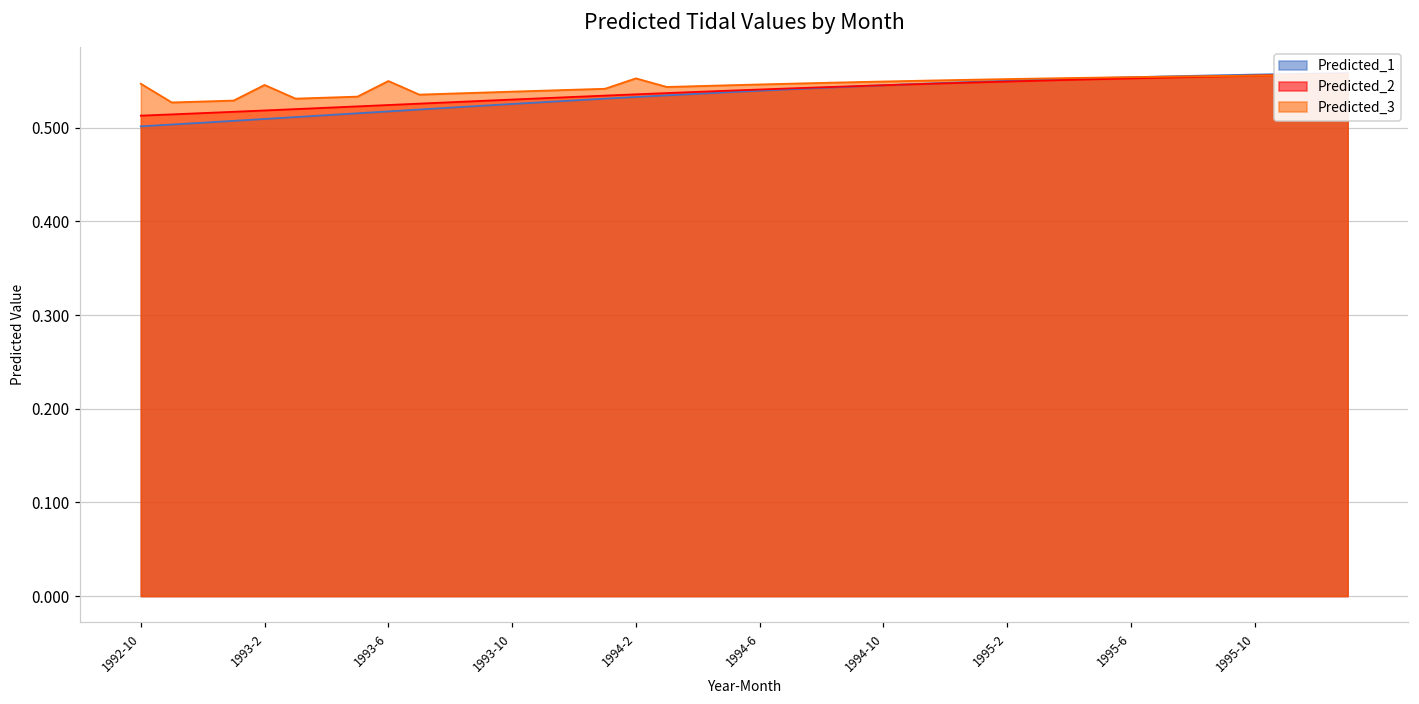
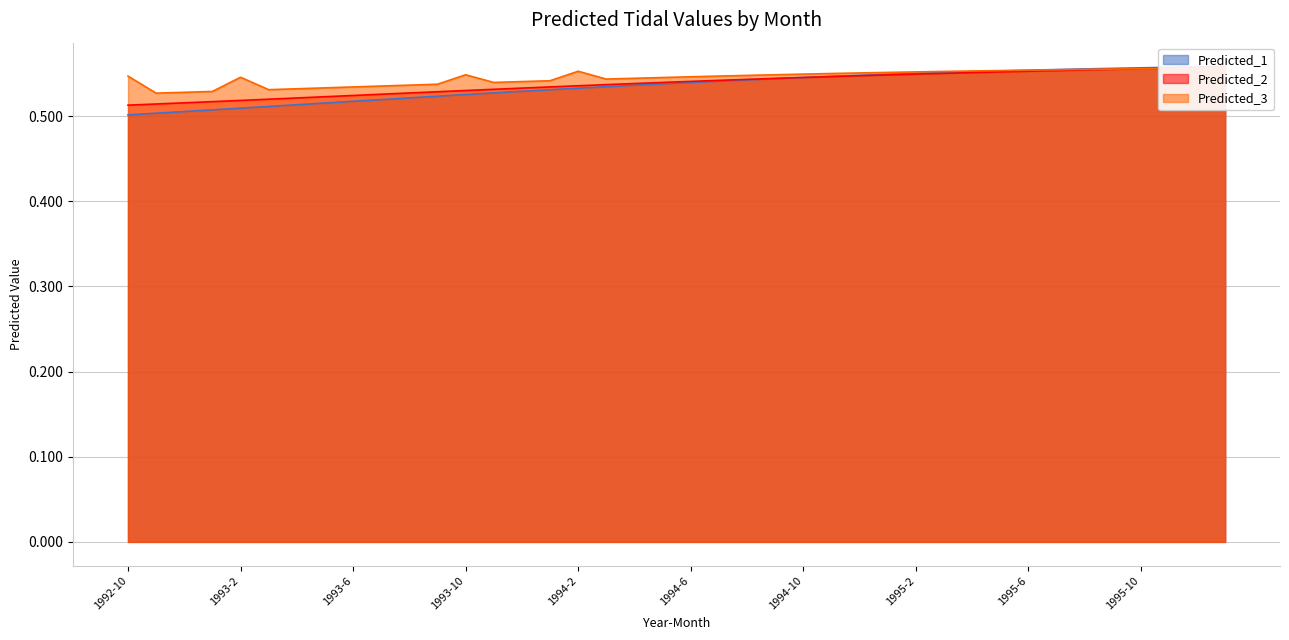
Predicted_3, 1993-6: 0.55 -> 0.53
Predicted_3, 1993-10: 0.54 -> 0.55
